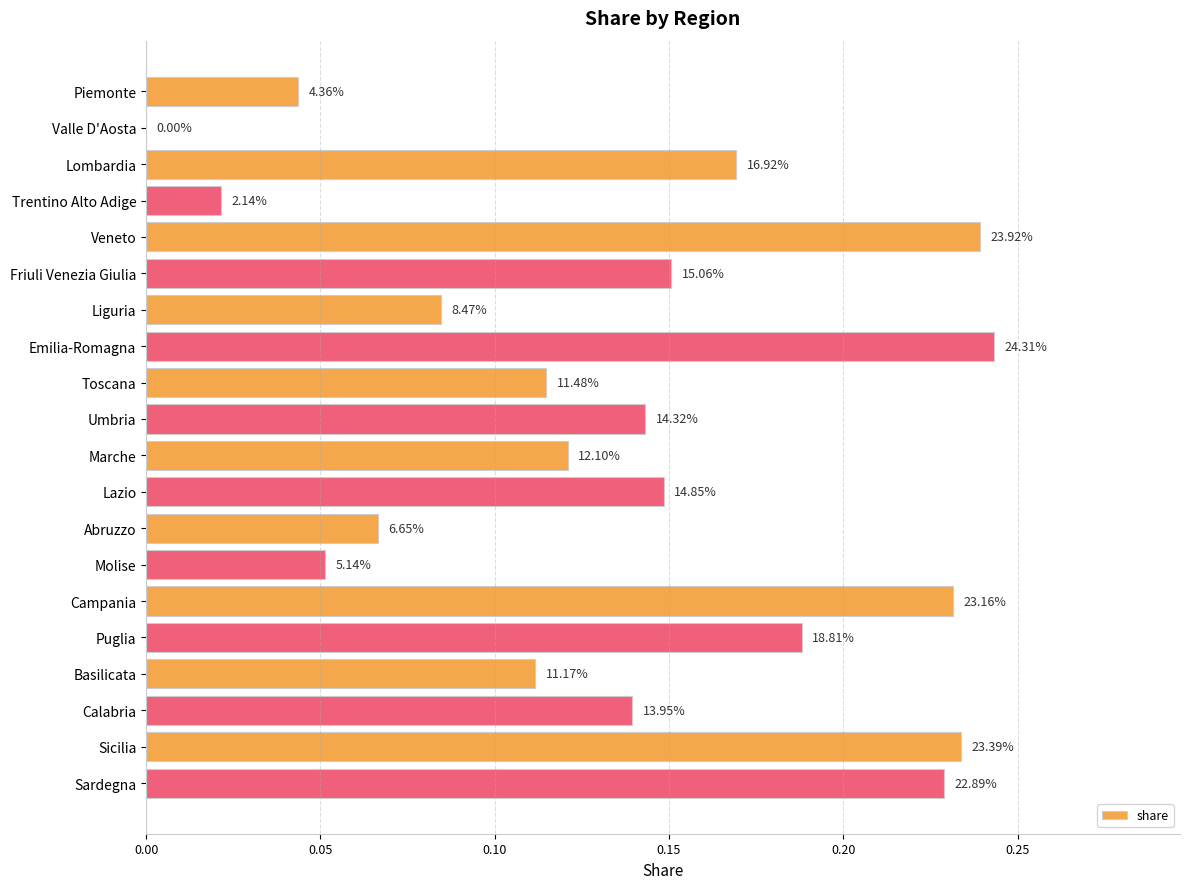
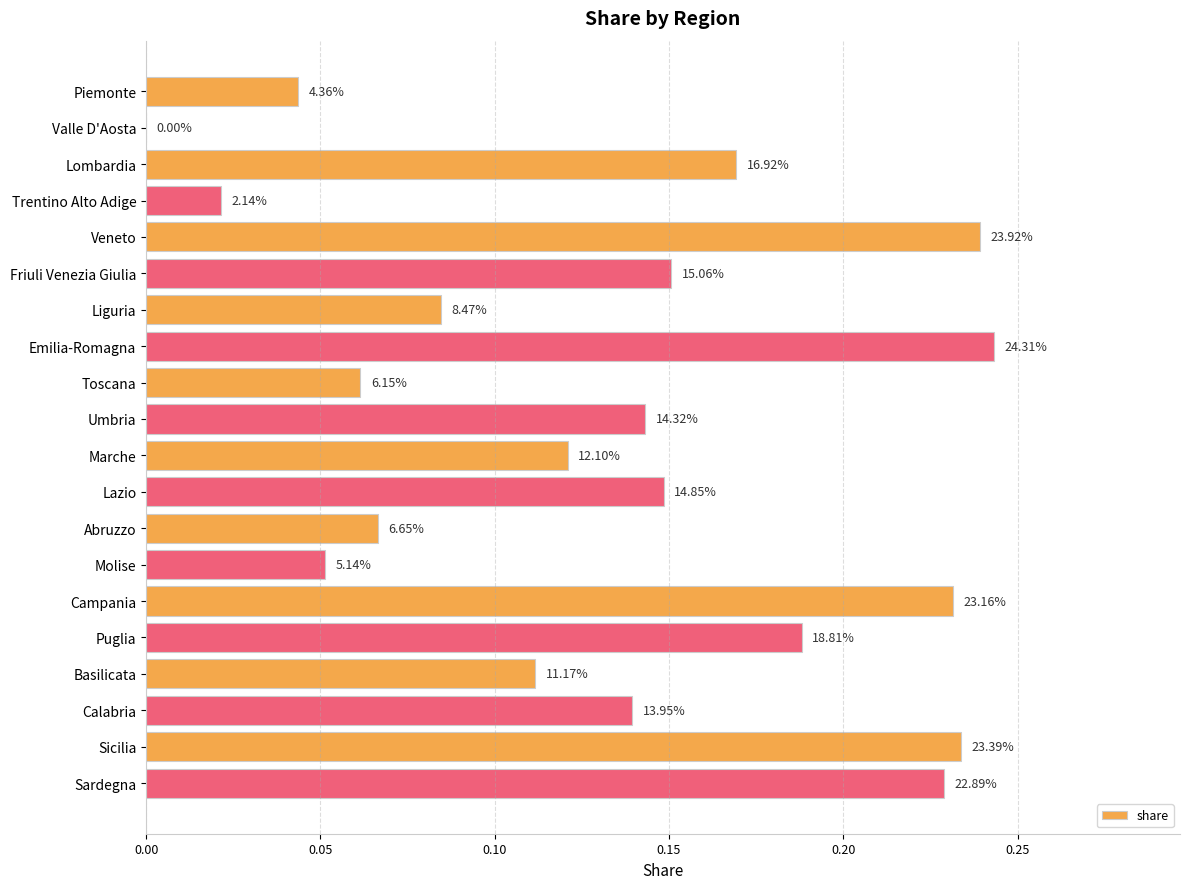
Toscana: 11.48% -> 6.15%
